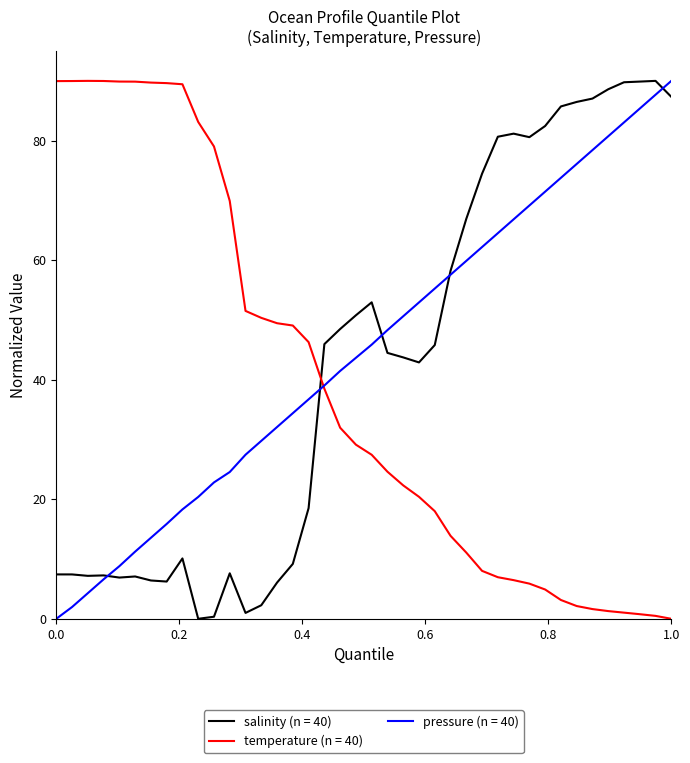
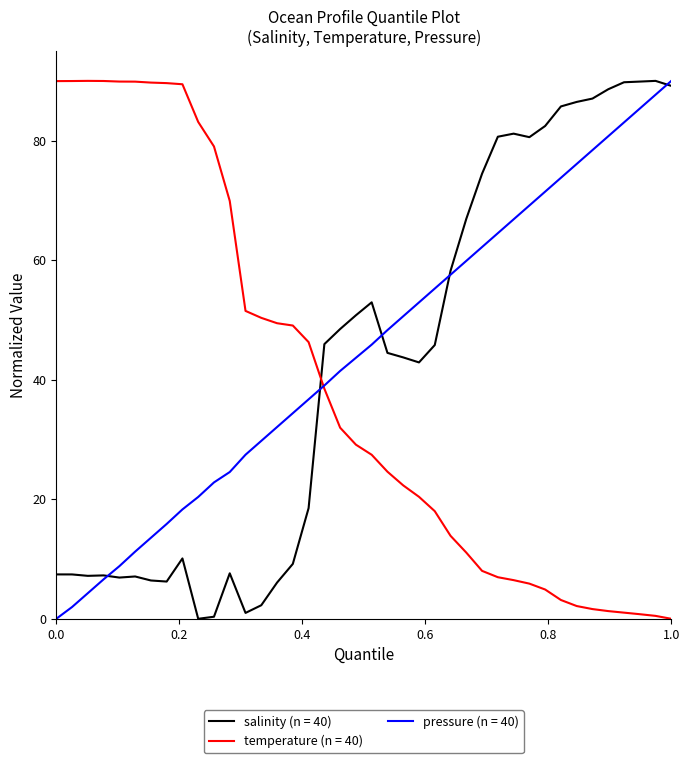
salinity (n = 40), 1.0: 87 -> 89
